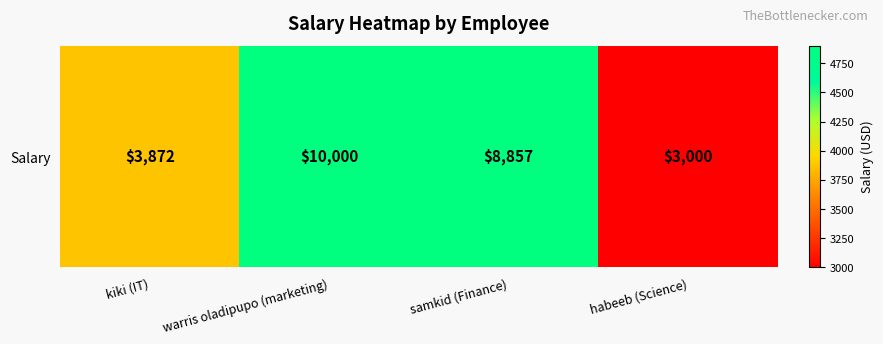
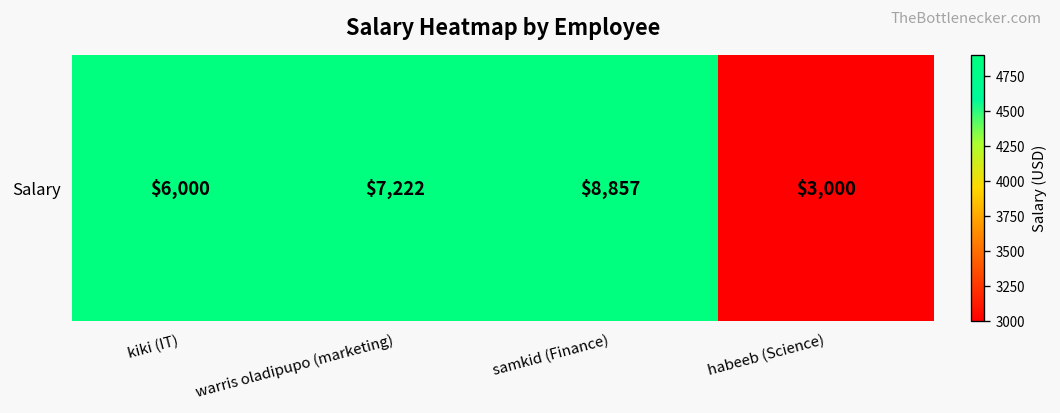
Salary, kiki (IT): $3,872 -> $6,000
Salary, warris oladipupo (marketing): $10,000 -> $7,222
